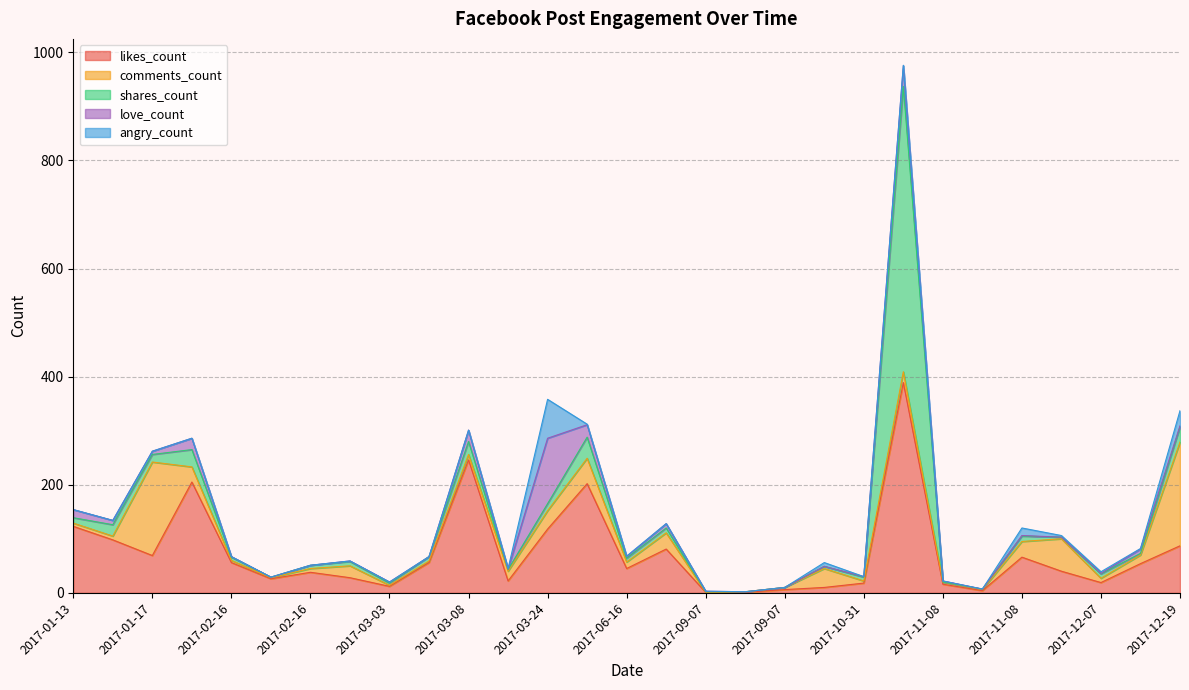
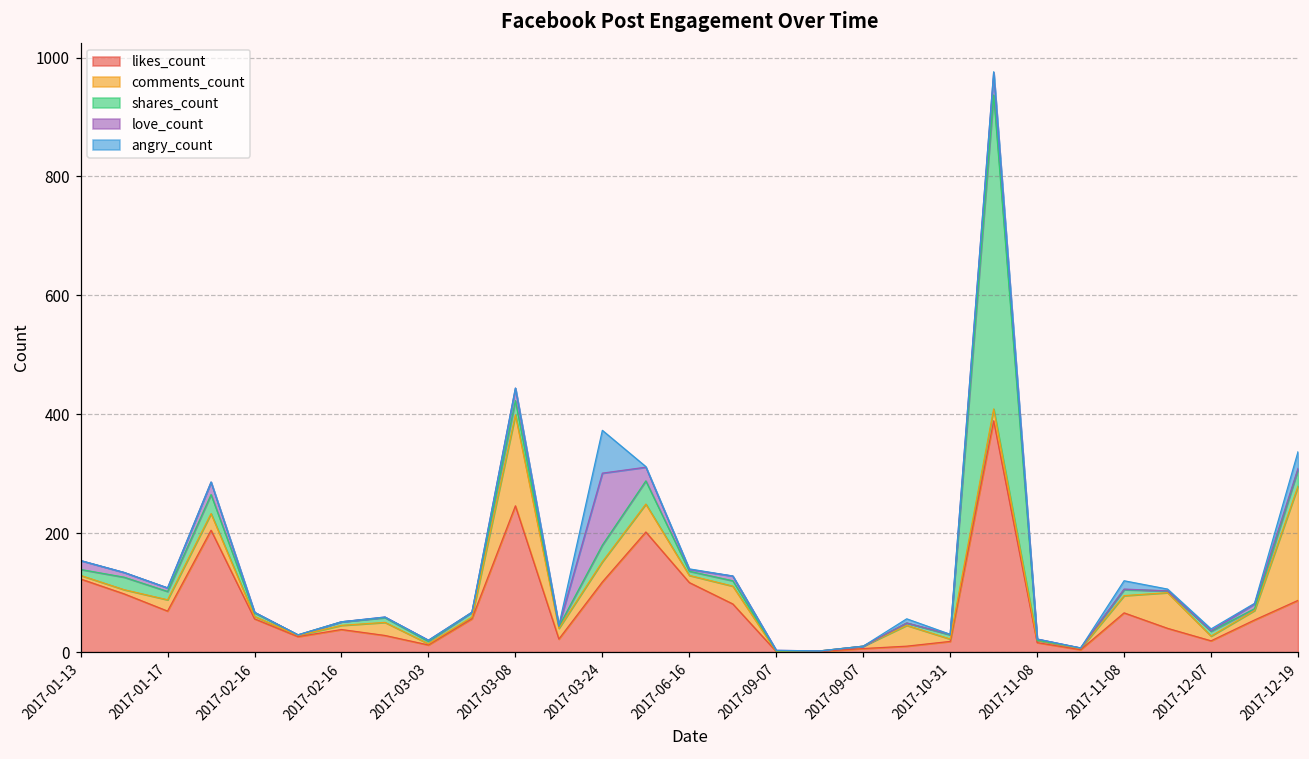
comments_count, 2017-01-17: 170 -> 20
comments_count, 2017-03-08: 10 -> 150
shares_count, 2017-03-24: 10 -> 30
likes_count, 2017-06-16: 50 -> 120
